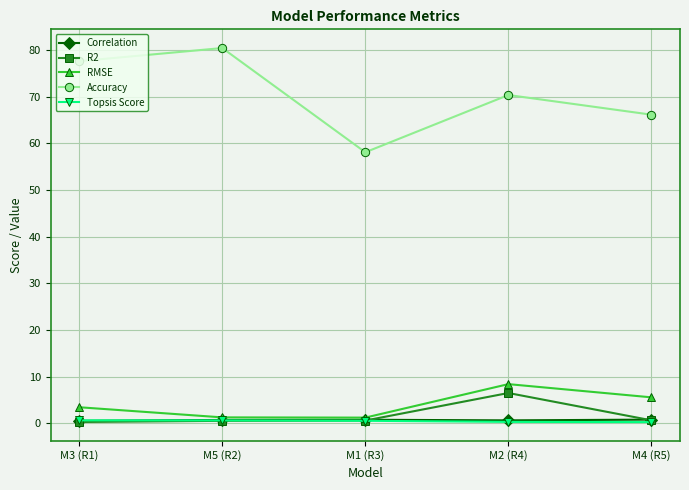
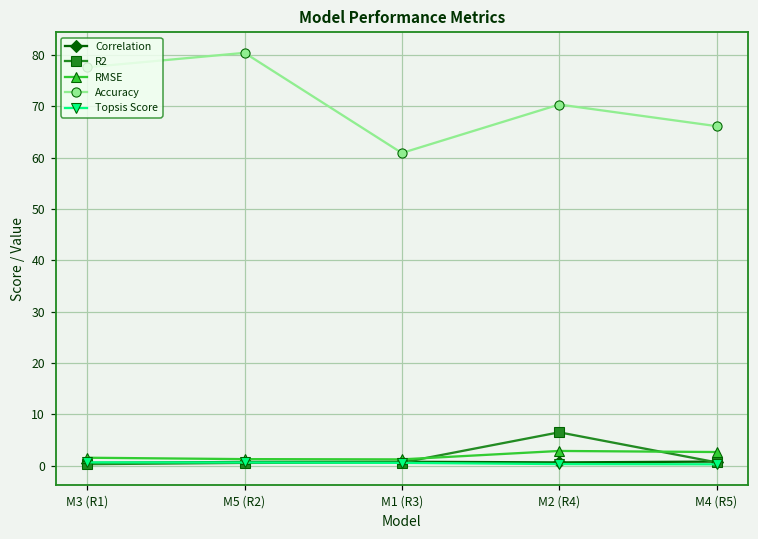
RMSE, M3 (R1): 3 -> 2
Accuracy, M1 (R3): 58 -> 61
RMSE, M2 (R4): 8 -> 3
RMSE, M4 (R5): 6 -> 3
